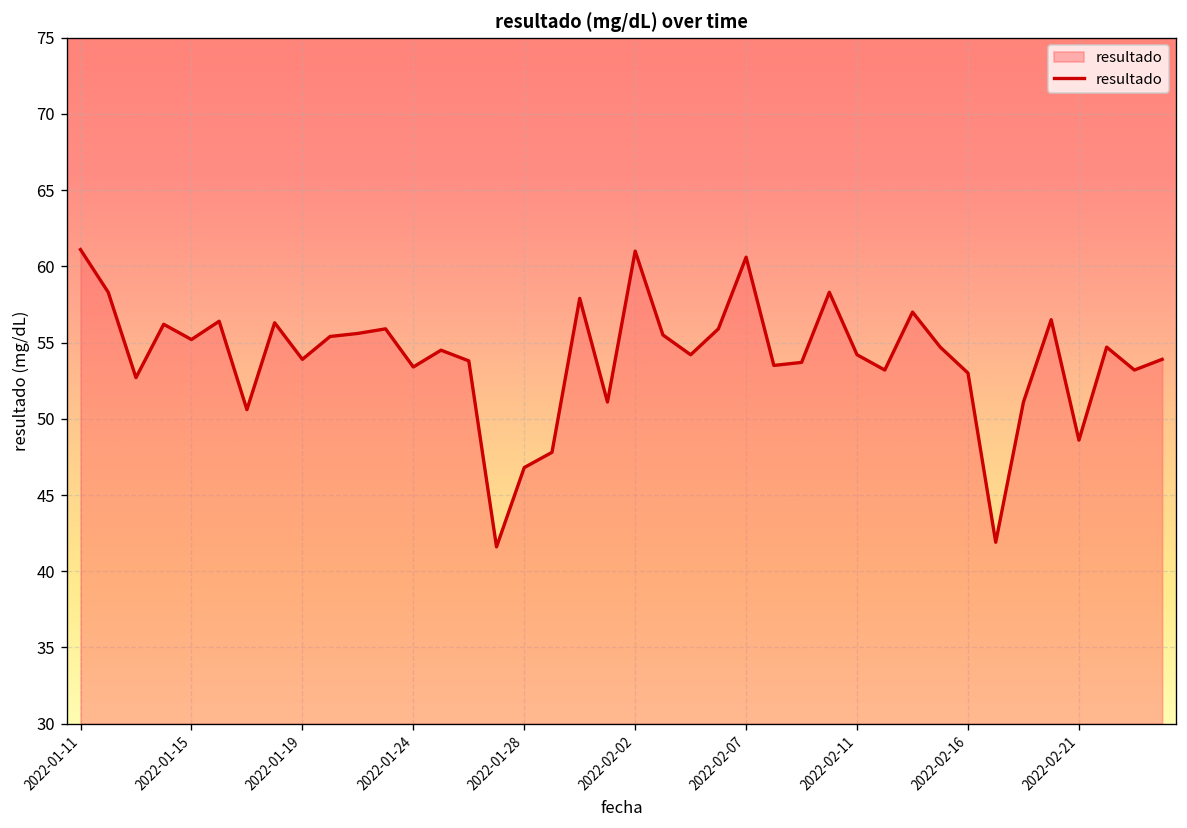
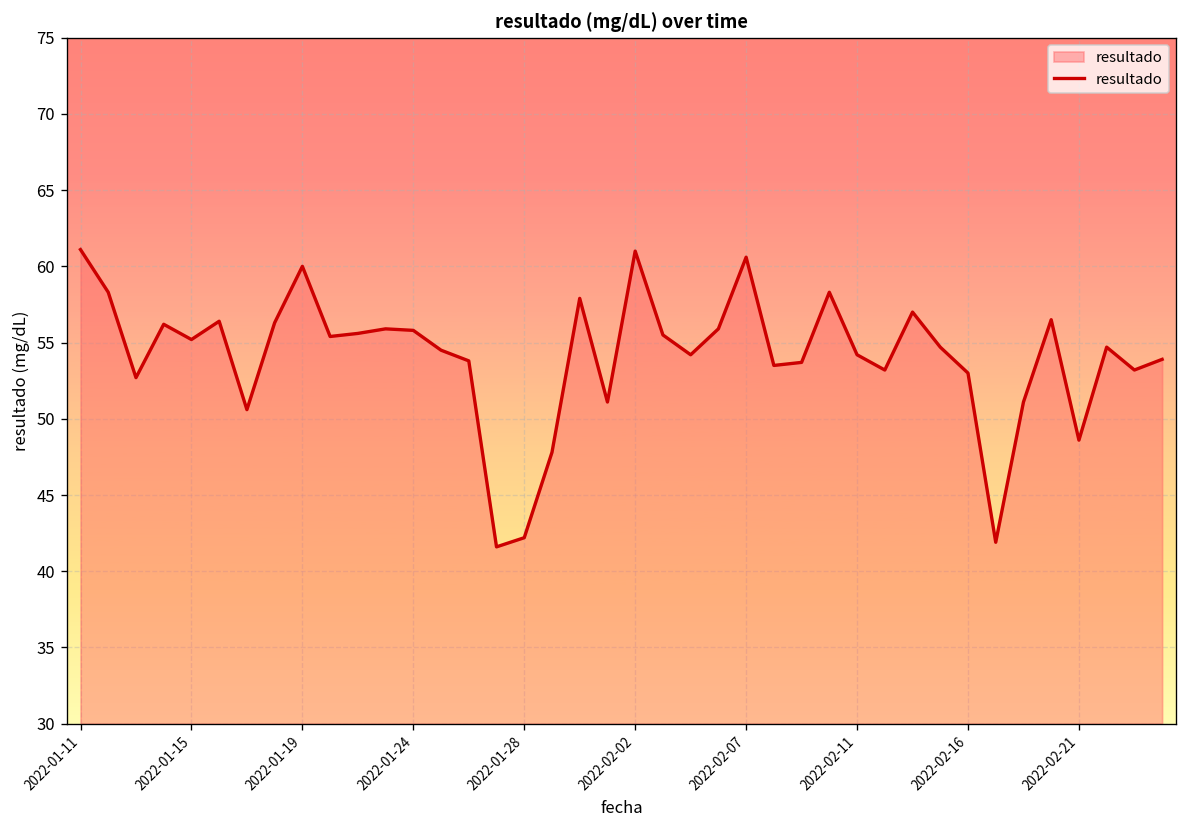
2022-01-19: 53.9 -> 60.0
2022-01-24: 53.4 -> 55.8
2022-01-28: 46.8 -> 42.2
